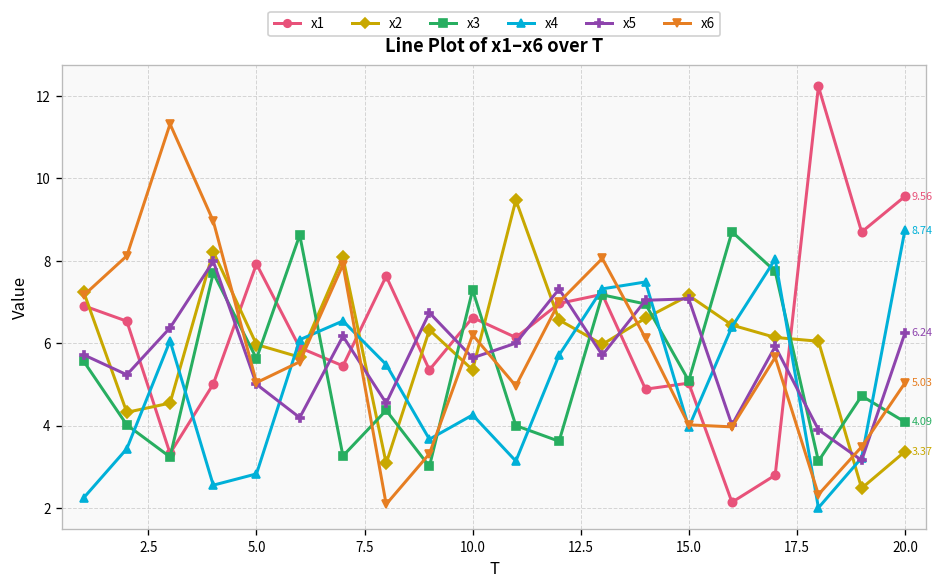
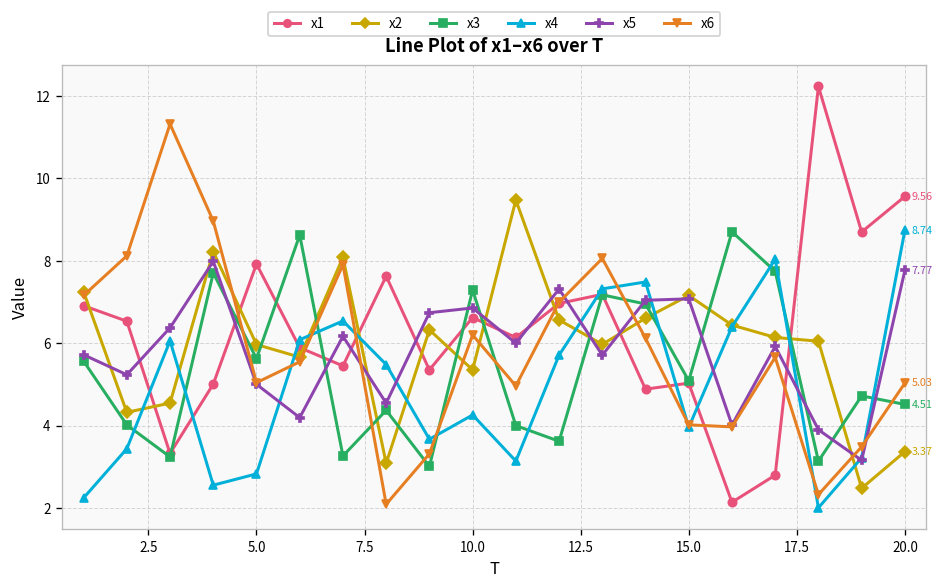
x5, 10.0: 5.6 -> 6.9
x3, 20.0: 4.09 -> 4.51
x5, 20.0: 6.24 -> 7.77
